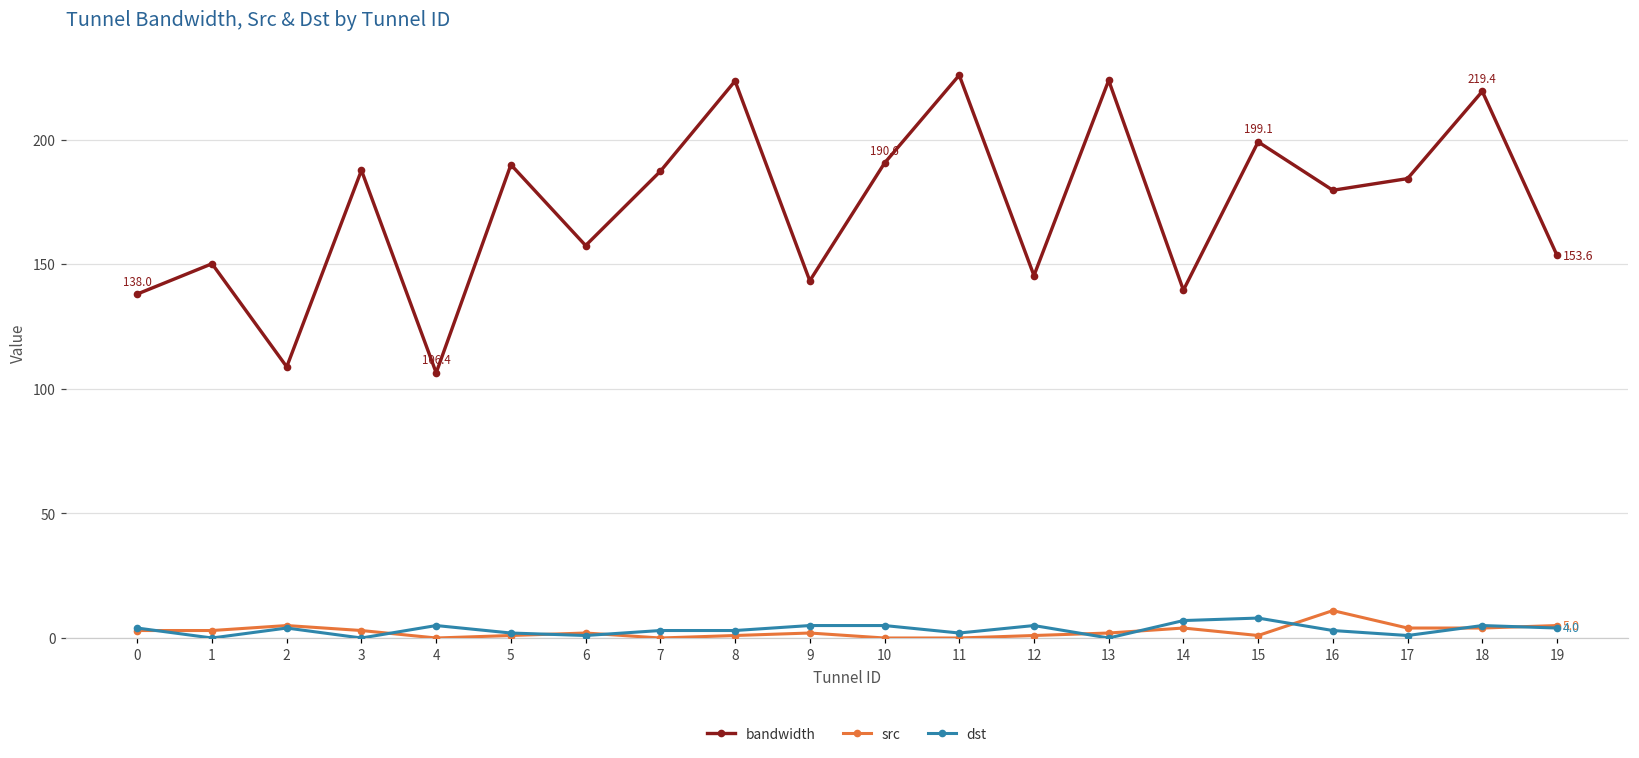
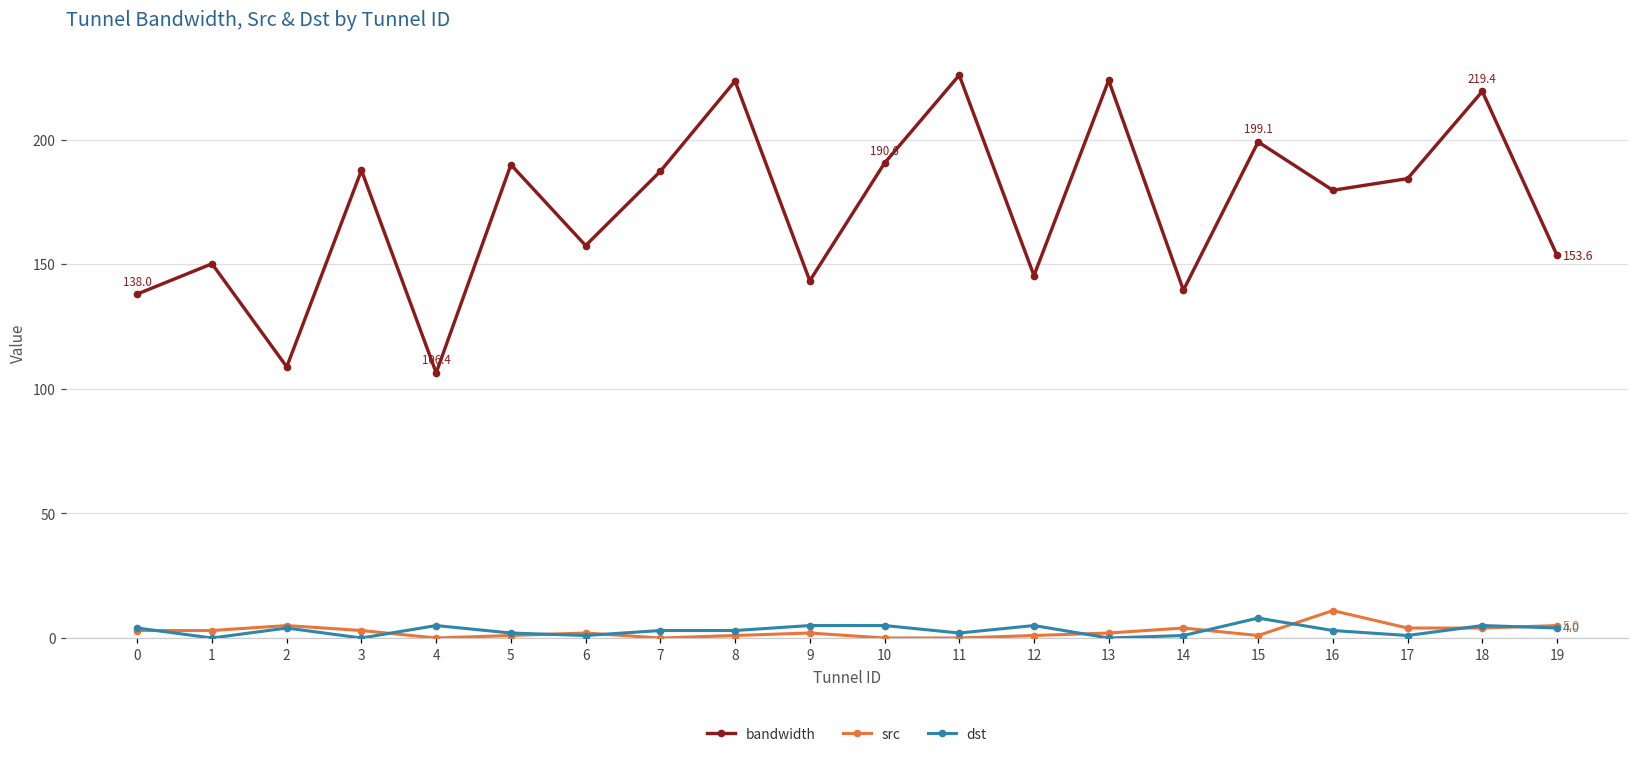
dst, 14: 7 -> 1
